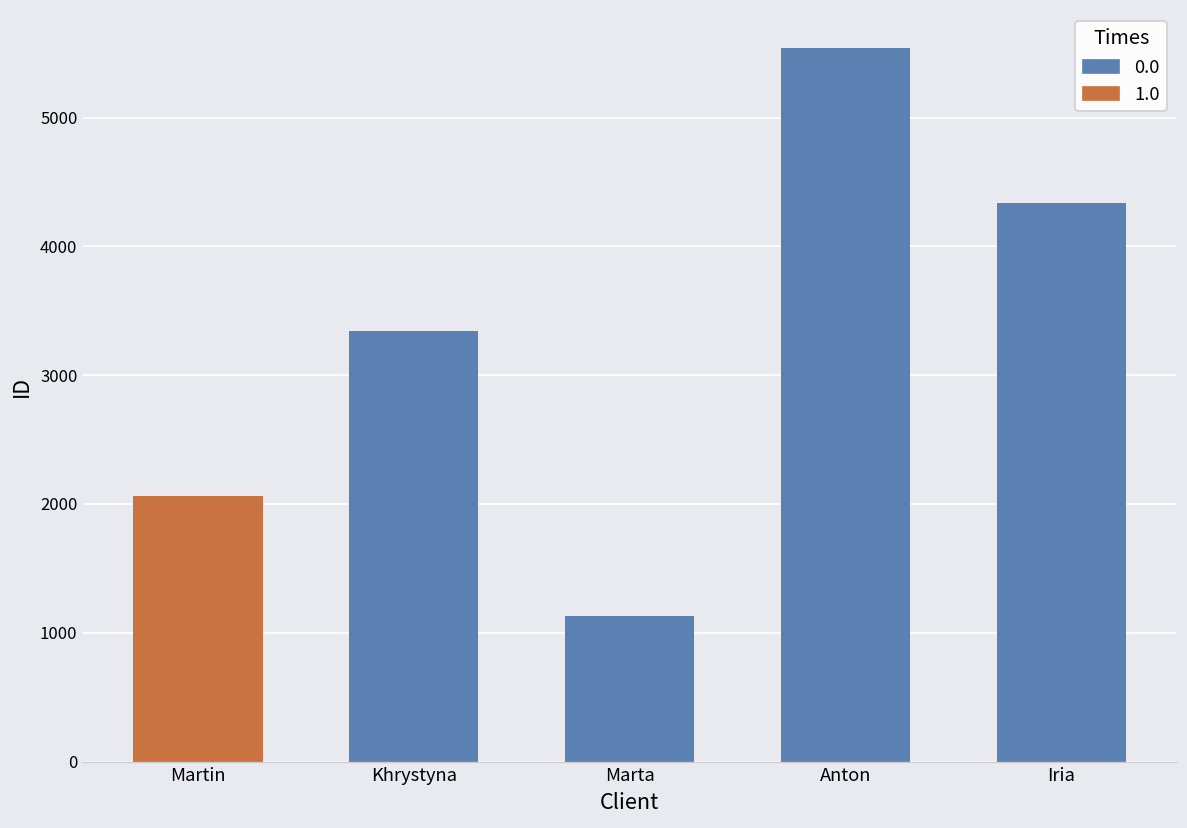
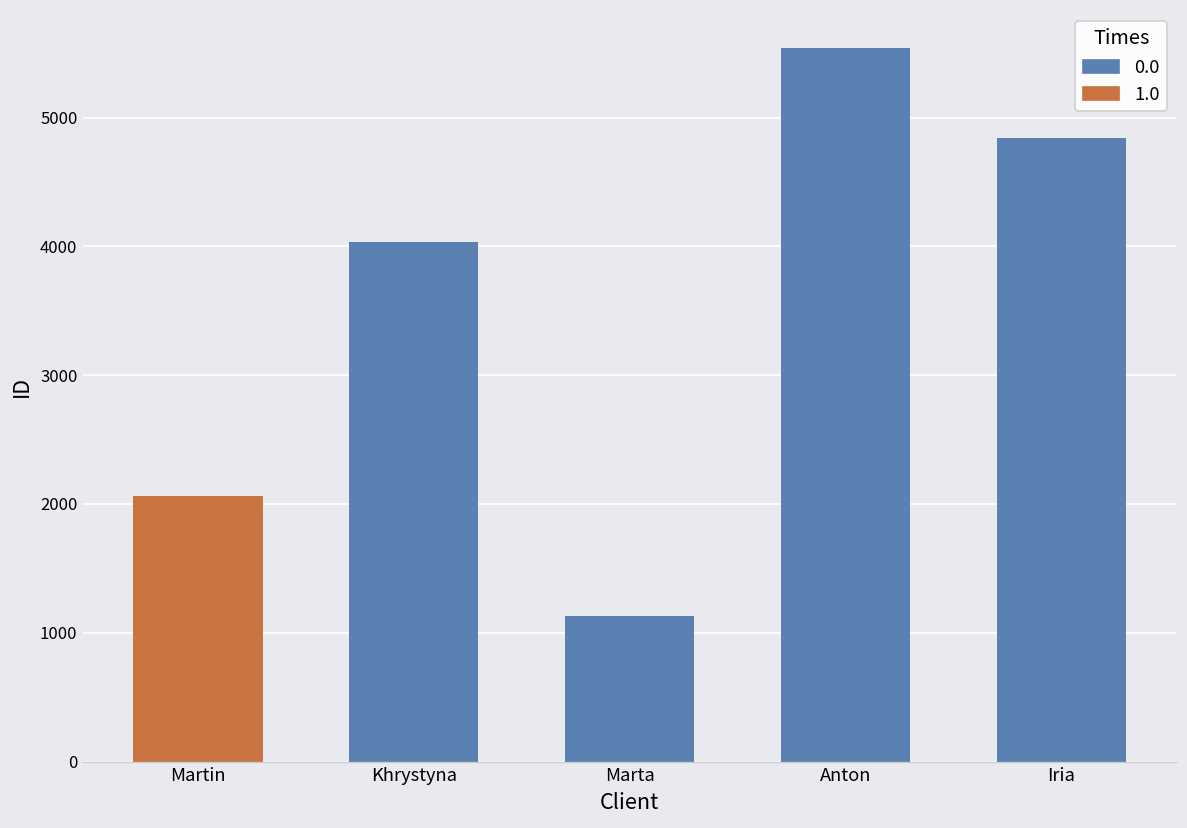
Khrystyna: 3350 -> 4030
Iria: 4340 -> 4840
